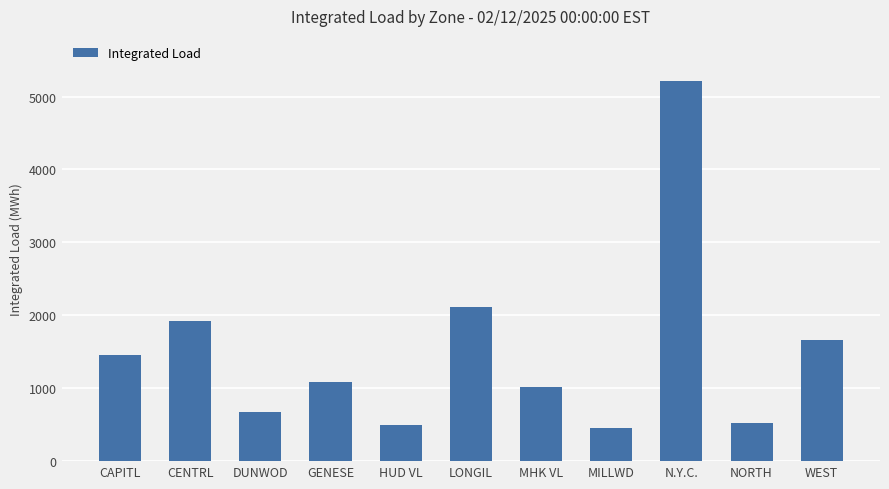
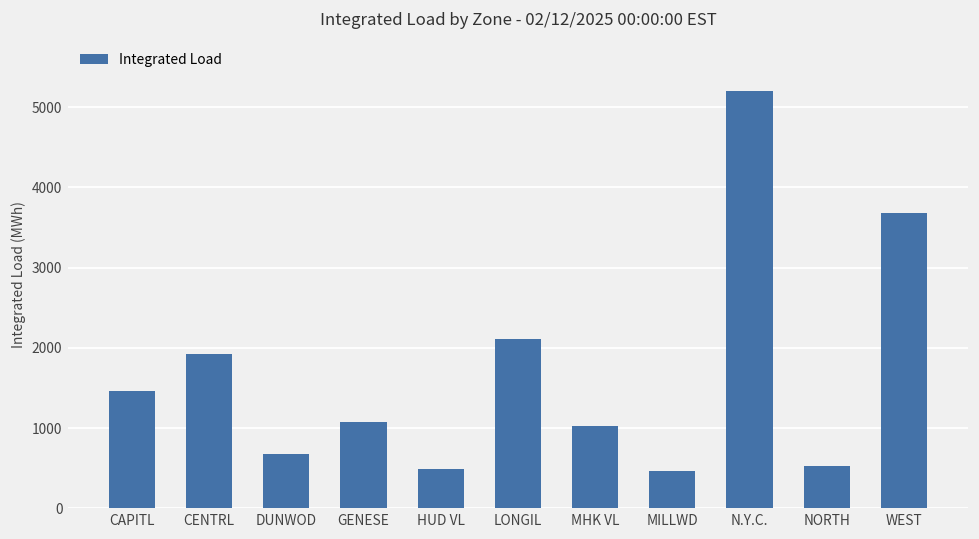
WEST: 1700 -> 3700
